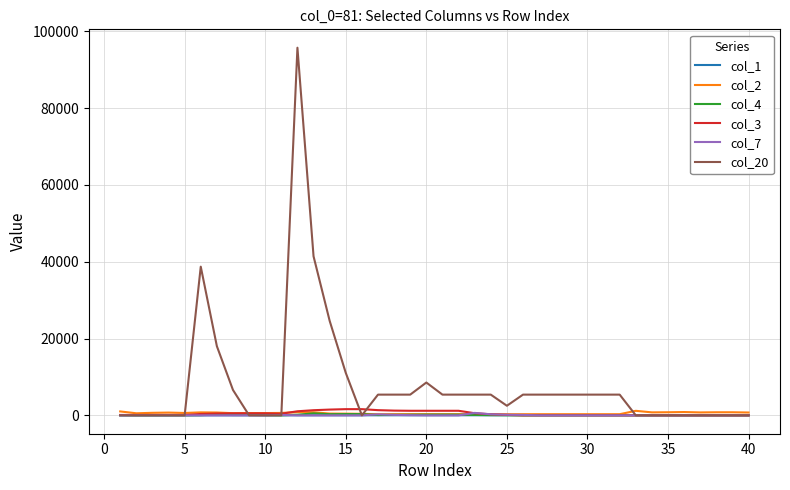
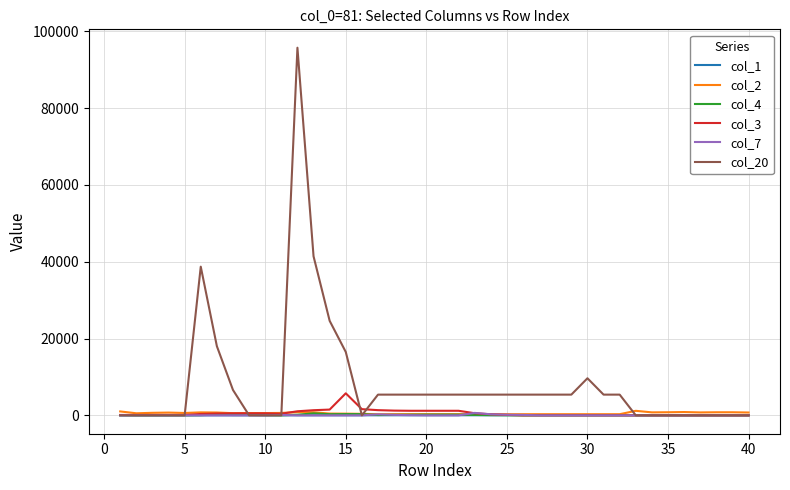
col_3, 15: 2000 -> 6000
col_20, 15: 11000 -> 17000
col_20, 20: 9000 -> 5000
col_20, 25: 2000 -> 5000
col_20, 30: 5000 -> 10000
